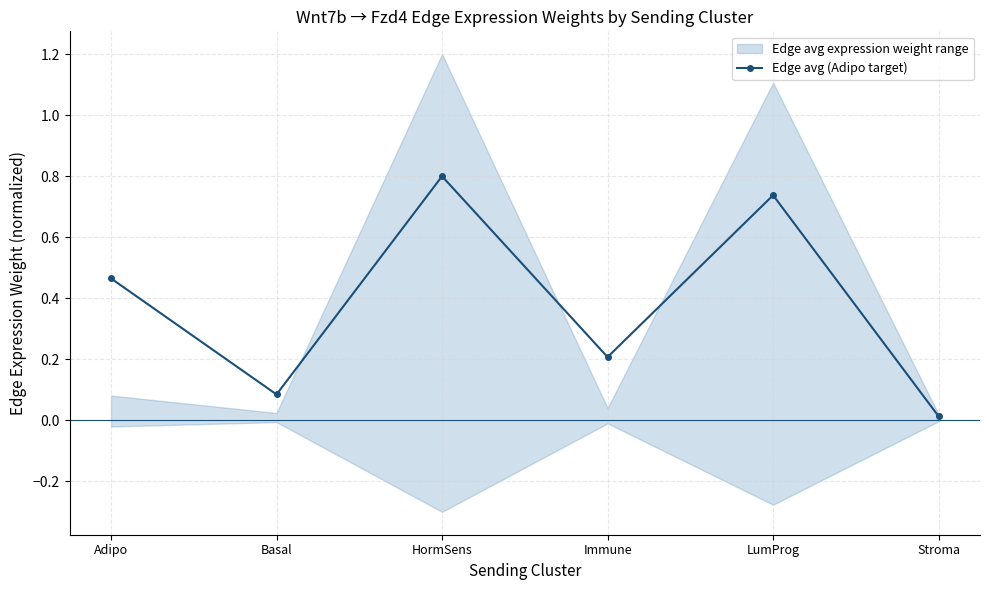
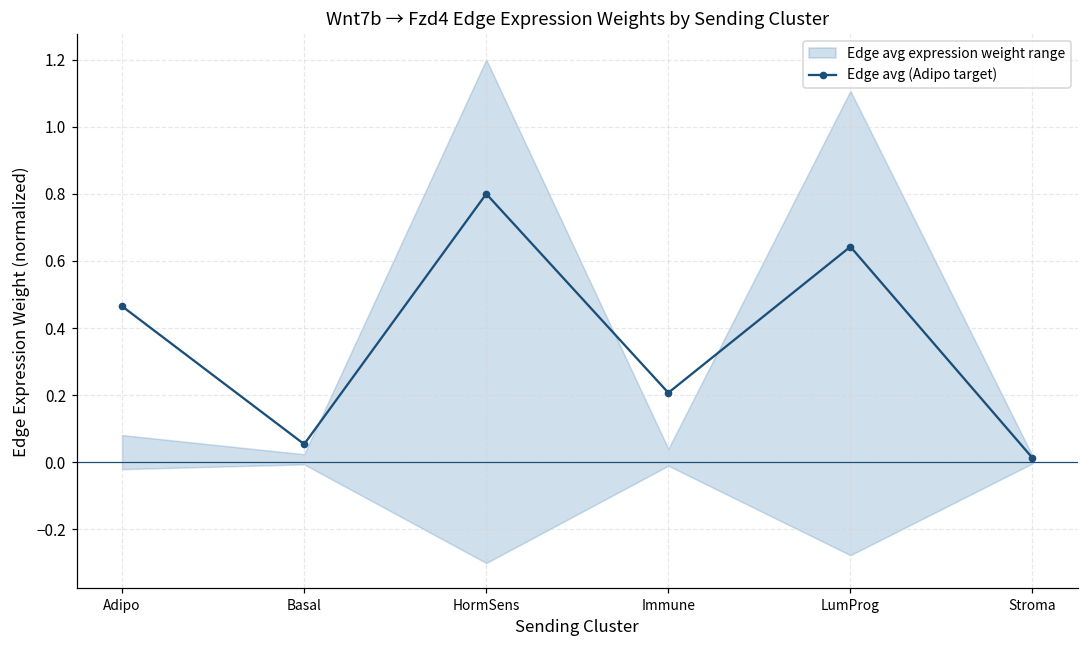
Edge avg (Adipo target), Basal: 0.08 -> 0.05
Edge avg (Adipo target), LumProg: 0.74 -> 0.64
